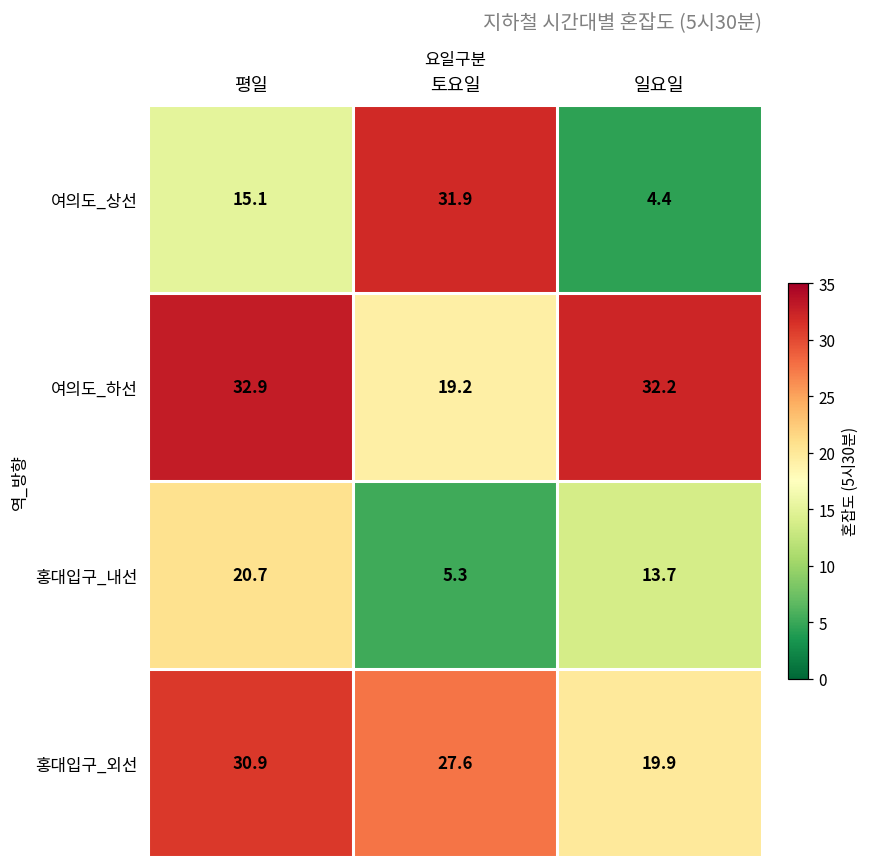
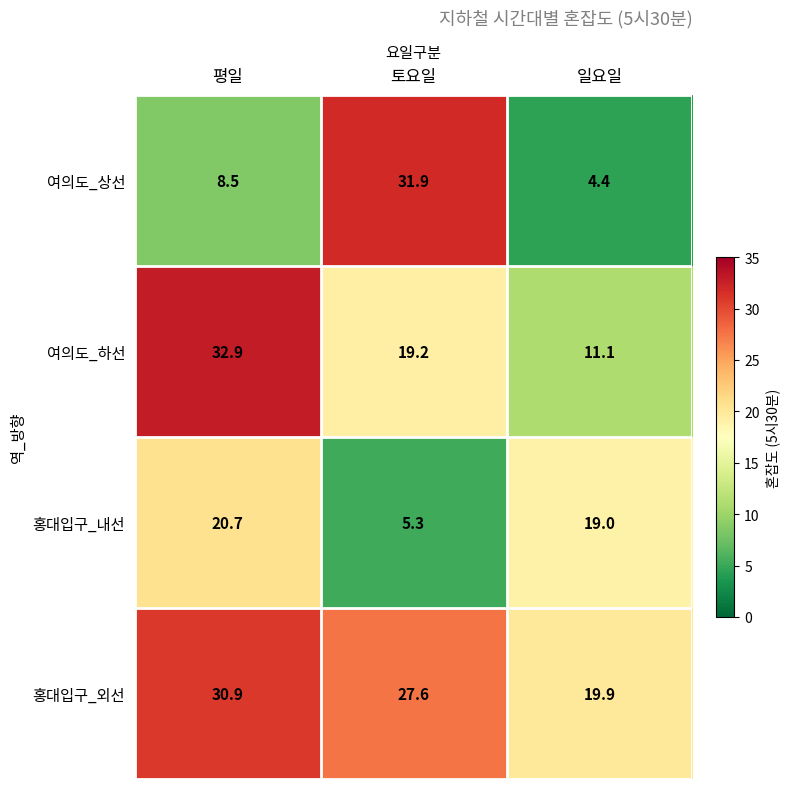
여의도_상선, 평일: 15.1 -> 8.5
여의도_하선, 일요일: 32.2 -> 11.1
홍대입구_내선, 일요일: 13.7 -> 19.0
